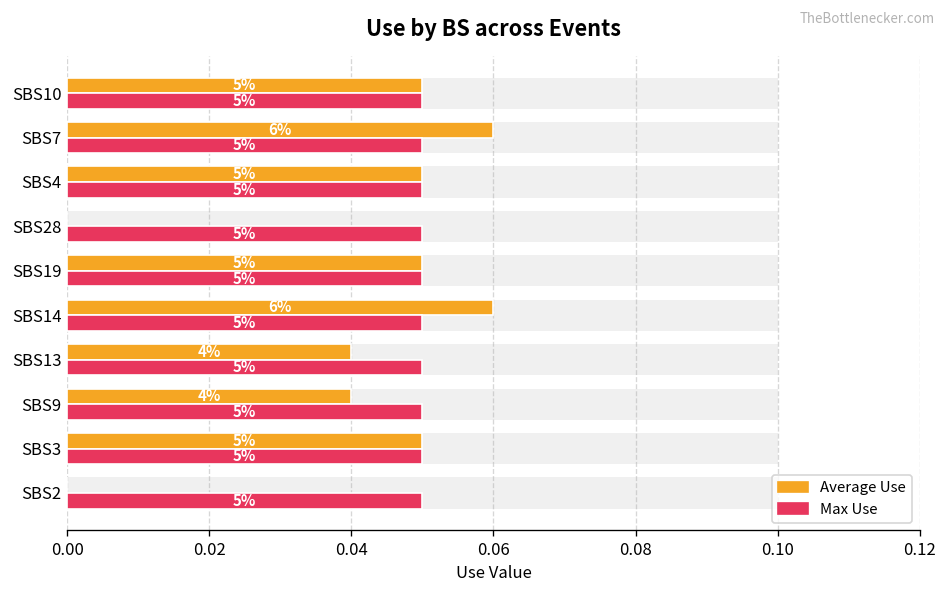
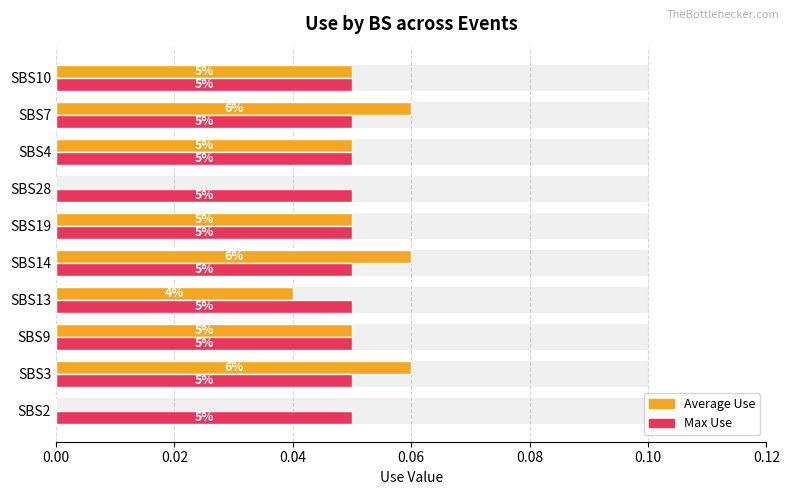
Average Use, SBS9: 4% -> 5%
Average Use, SBS3: 5% -> 6%
